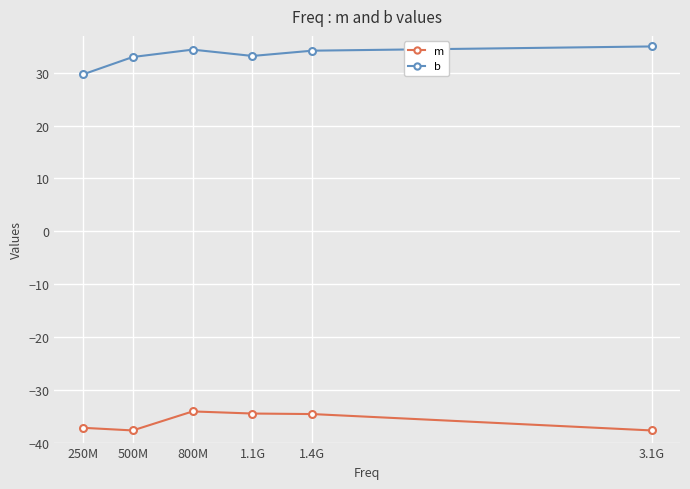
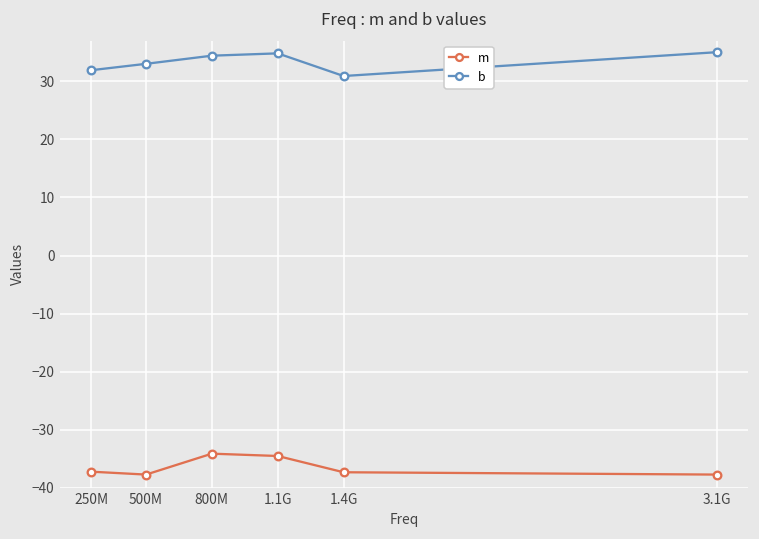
b, 250M: 30 -> 32
b, 1.1G: 33 -> 35
m, 1.4G: -35 -> -37
b, 1.4G: 34 -> 31
